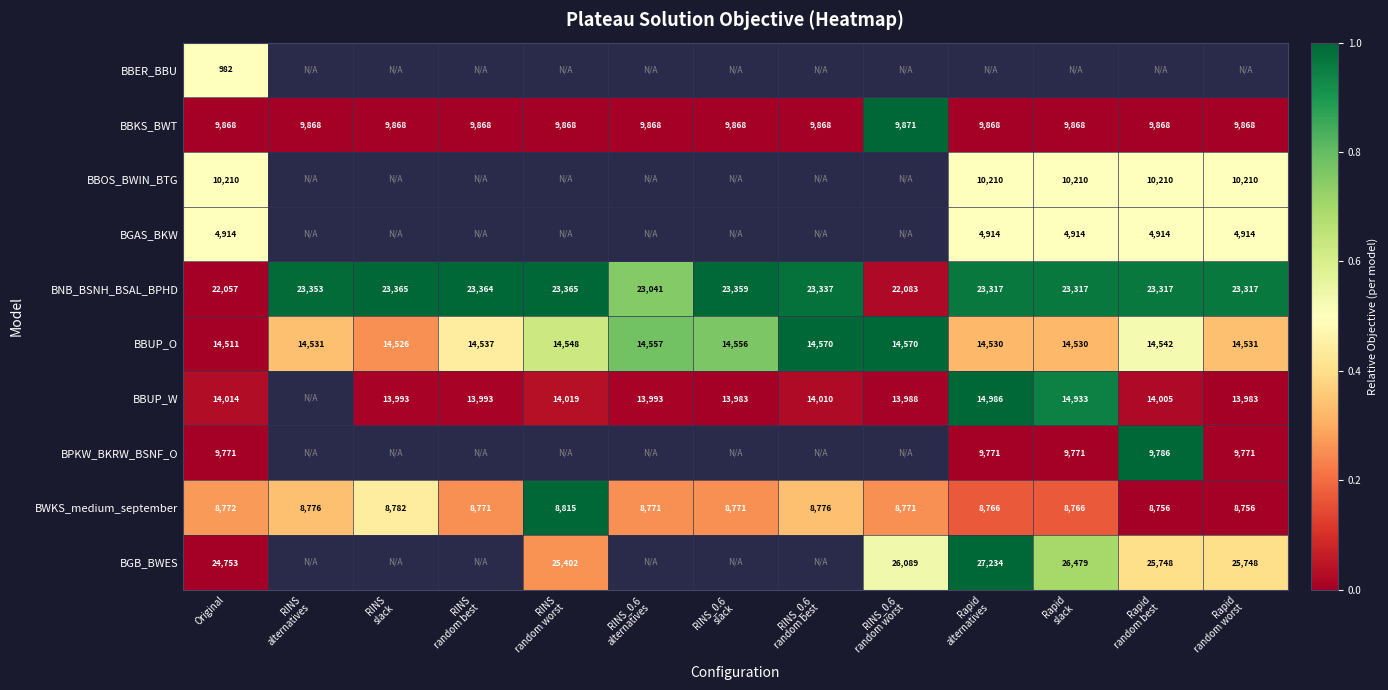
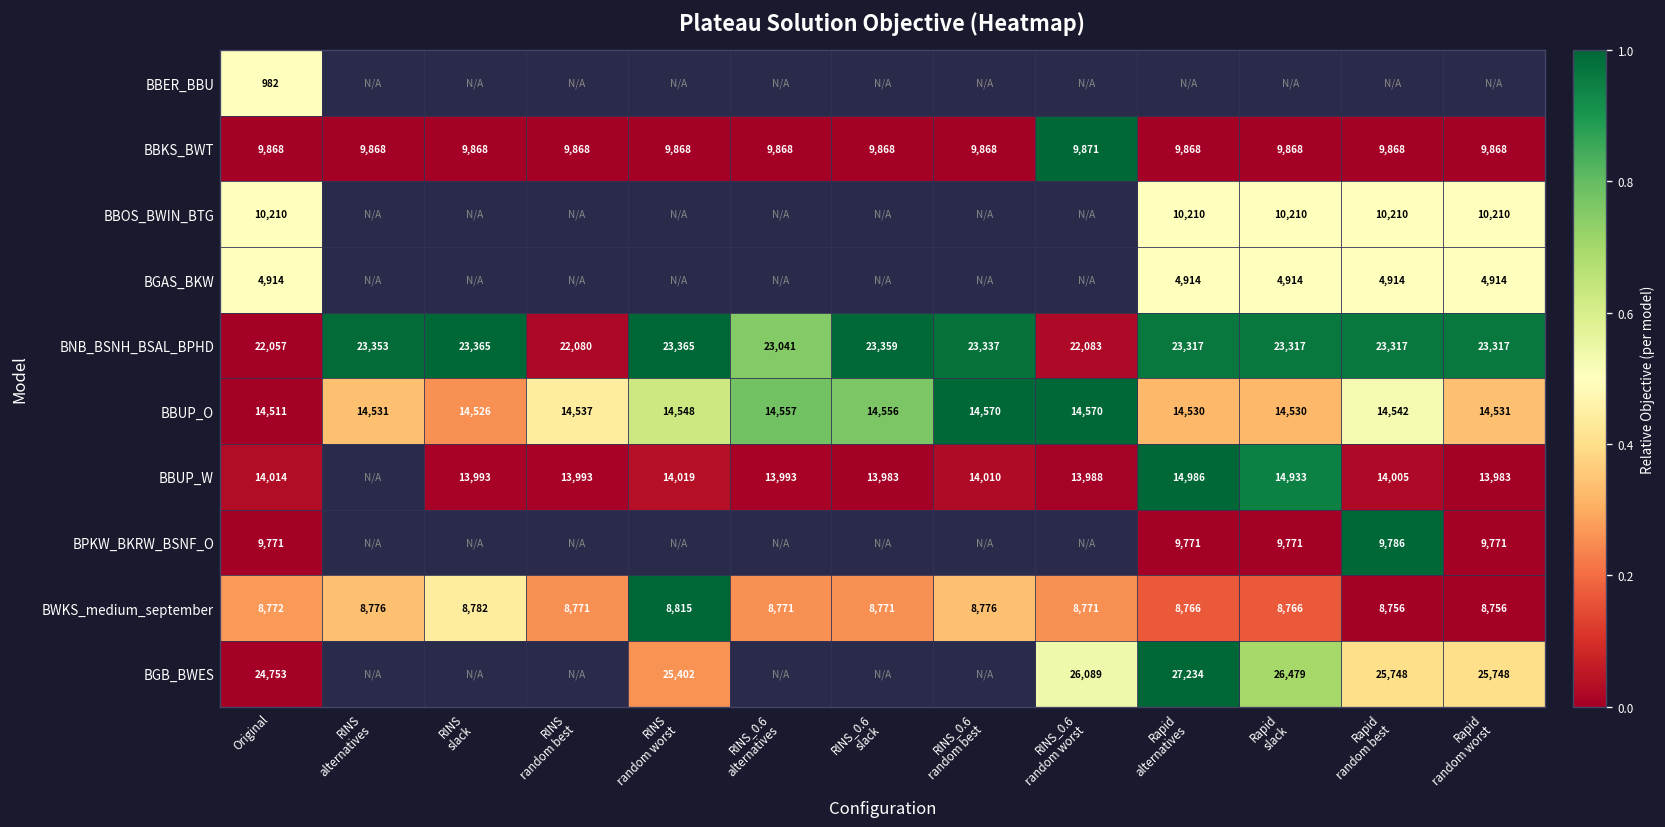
BNB_BSNH_BSAL_BPHD, RINS random best: 23,364 -> 22,080
